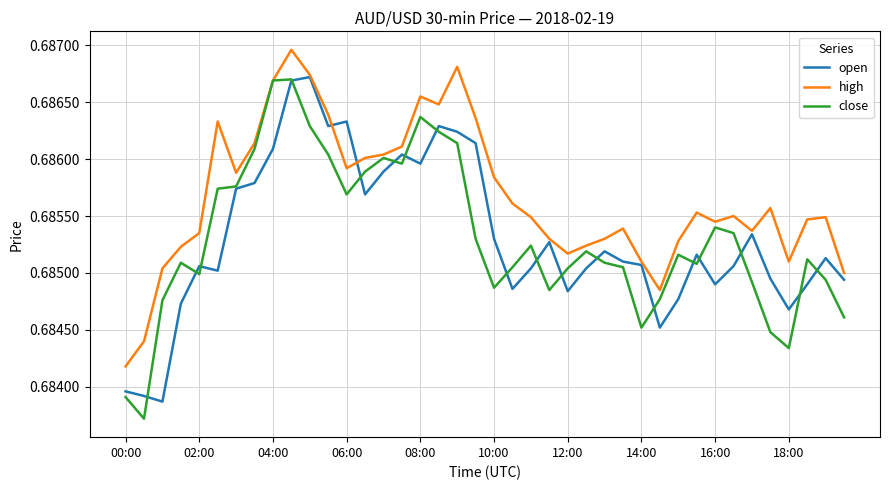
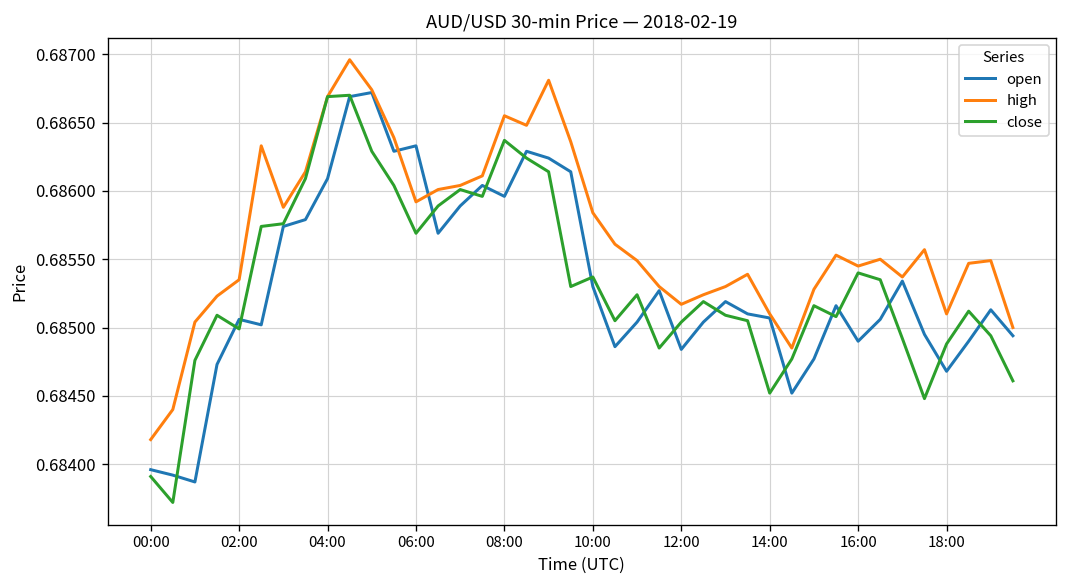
close, 10:00: 0.68487 -> 0.68537
close, 18:00: 0.68434 -> 0.68488
